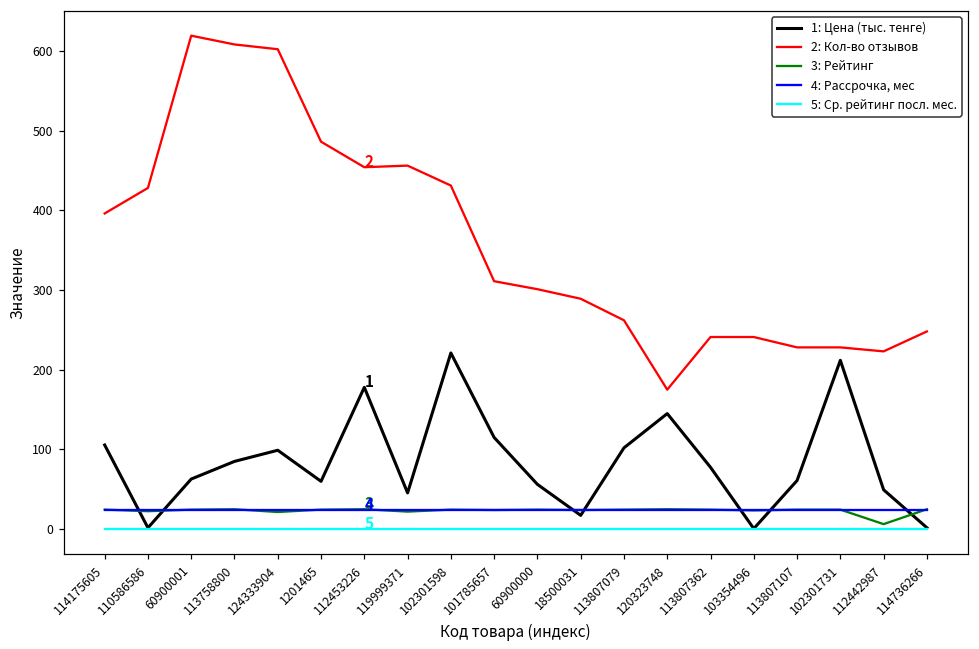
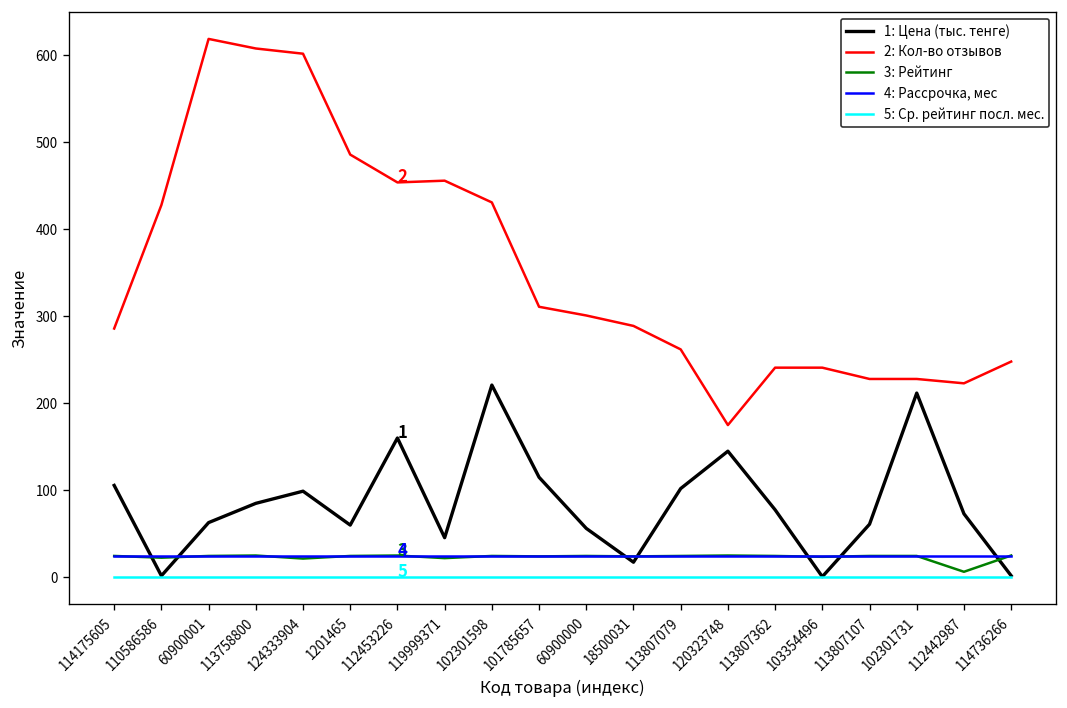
2: Кол-во отзывов, 114175605: 400 -> 290
1: Цена (тыс. тенге), 112453226: 180 -> 160
1: Цена (тыс. тенге), 112442987: 50 -> 70
